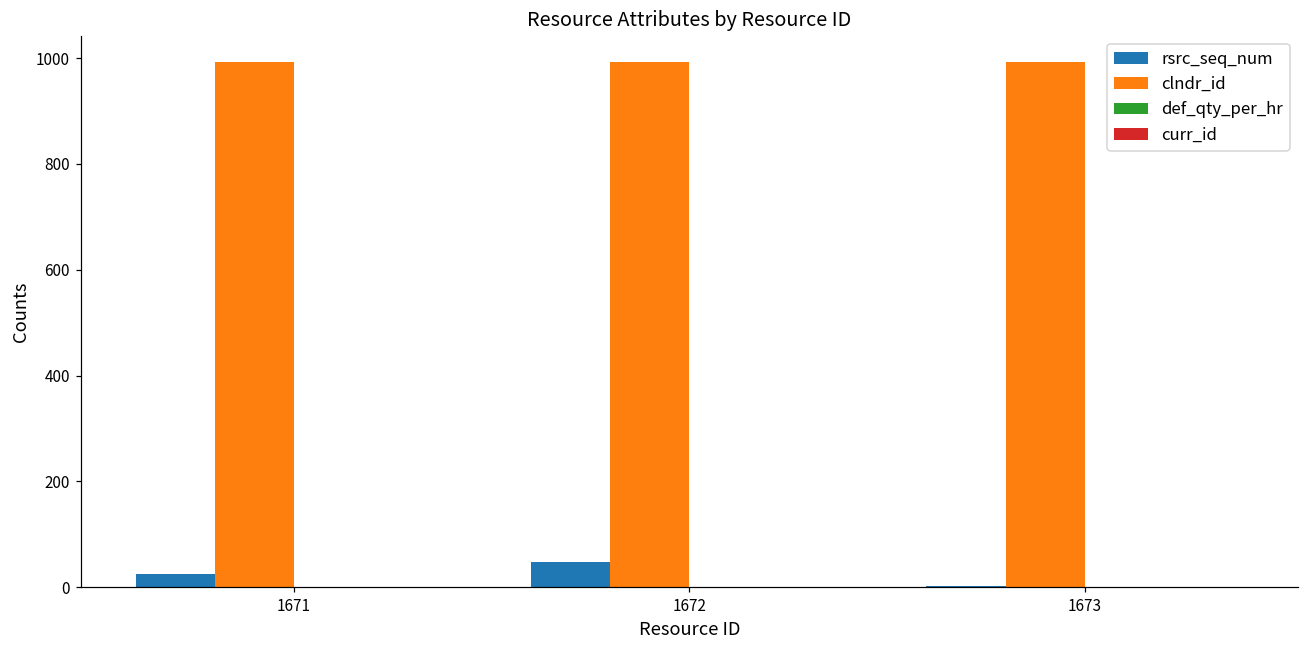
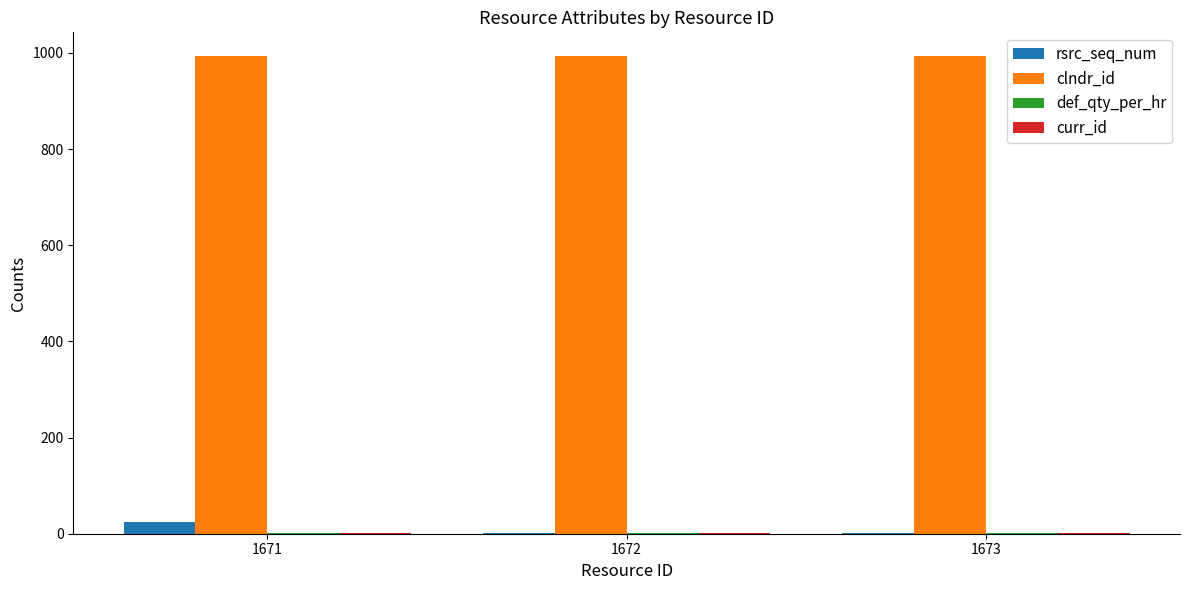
rsrc_seq_num, 1672: 50 -> 0
